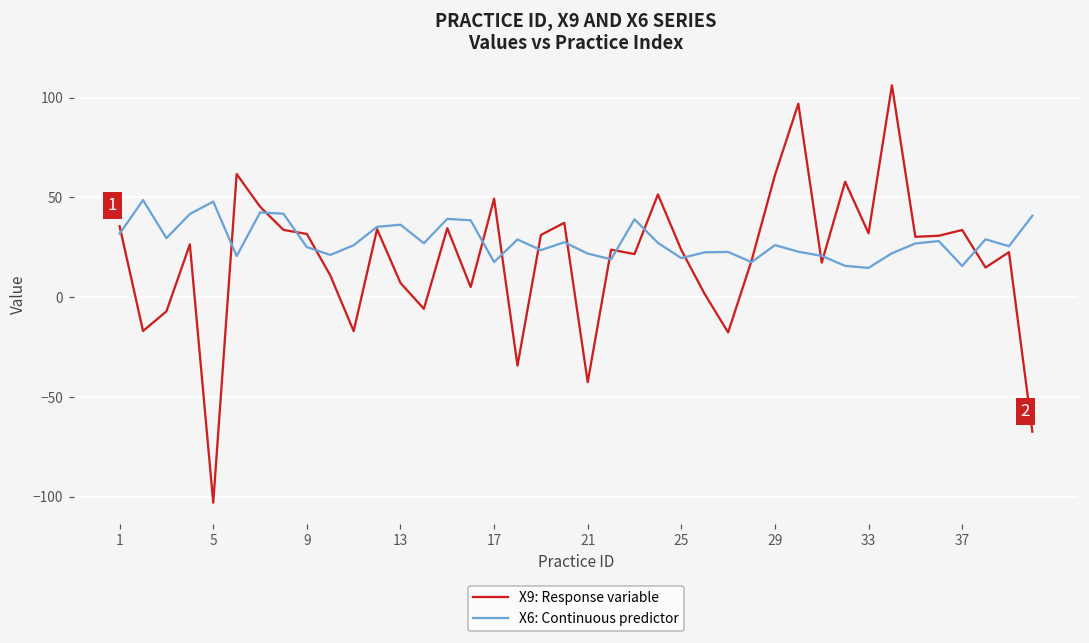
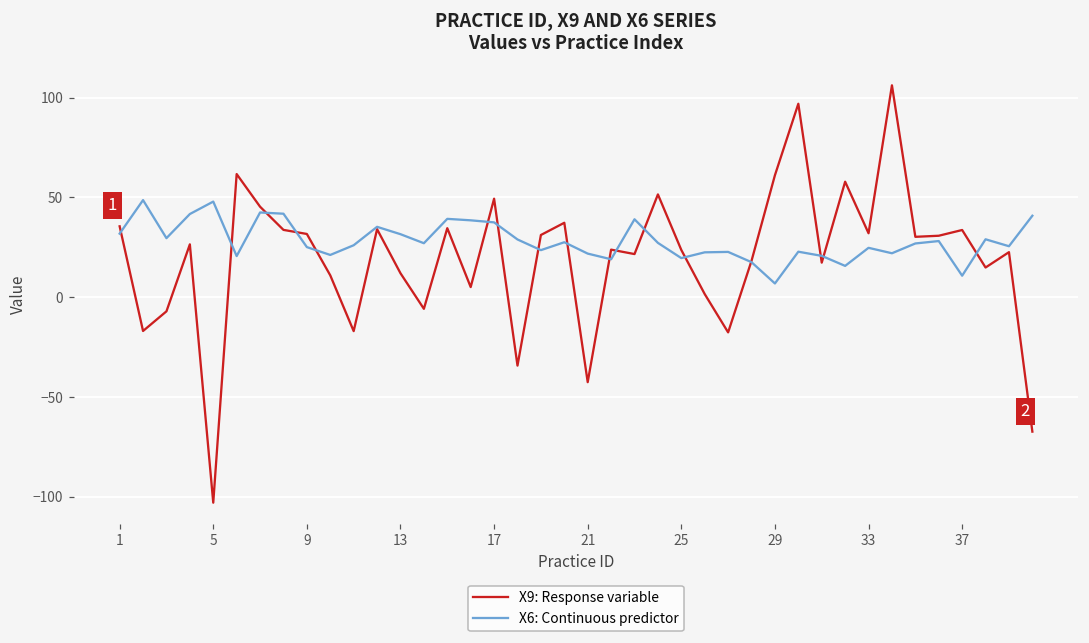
X9: Response variable, 13: 7 -> 12
X6: Continuous predictor, 13: 36 -> 32
X6: Continuous predictor, 17: 18 -> 37
X6: Continuous predictor, 29: 26 -> 7
X6: Continuous predictor, 33: 15 -> 25
X6: Continuous predictor, 37: 16 -> 11
